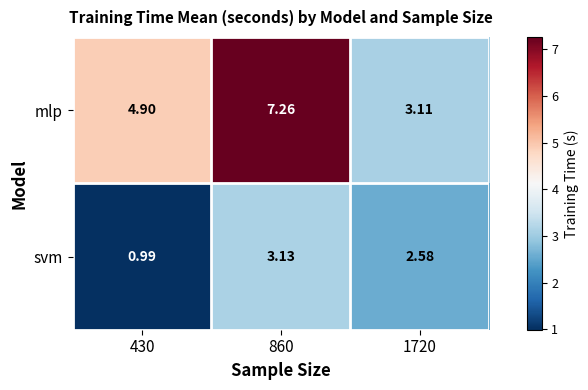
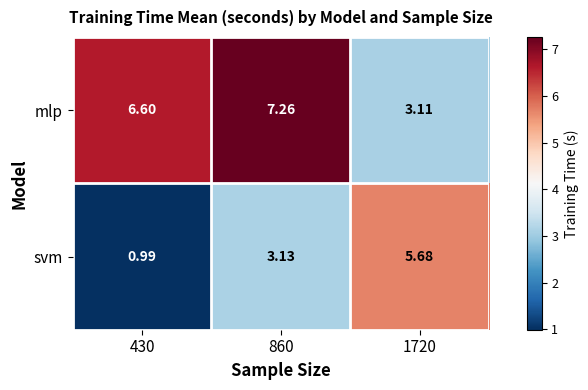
mlp, 430: 4.90 -> 6.60
svm, 1720: 2.58 -> 5.68
